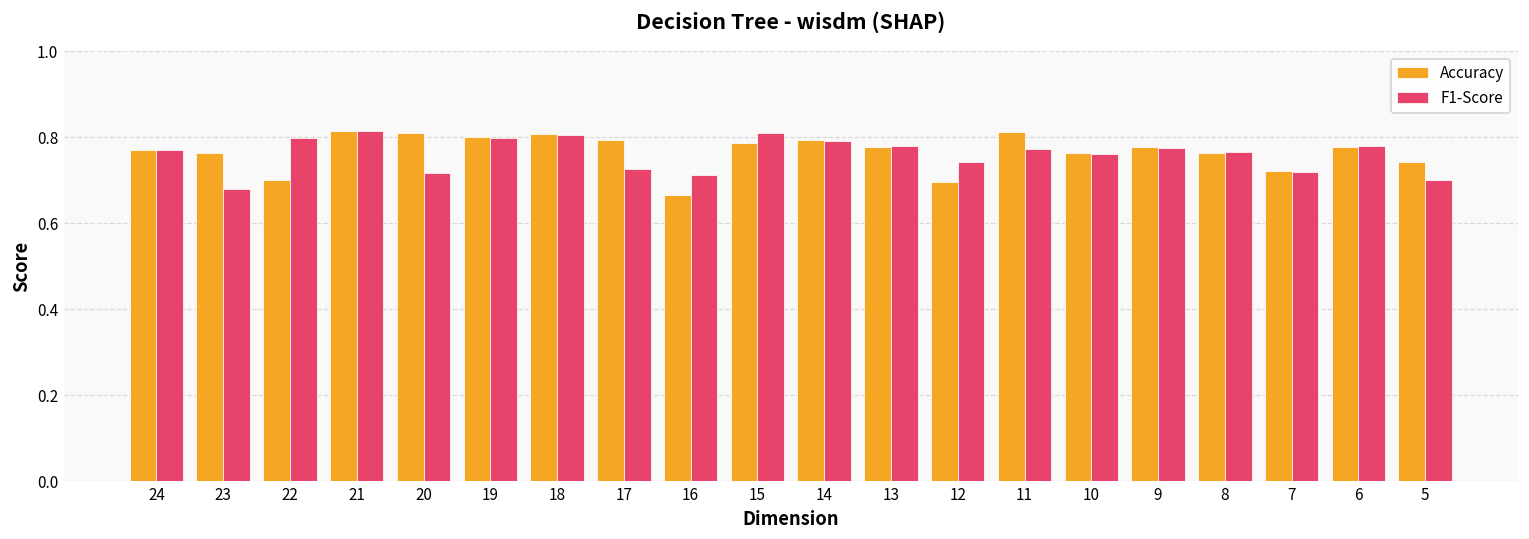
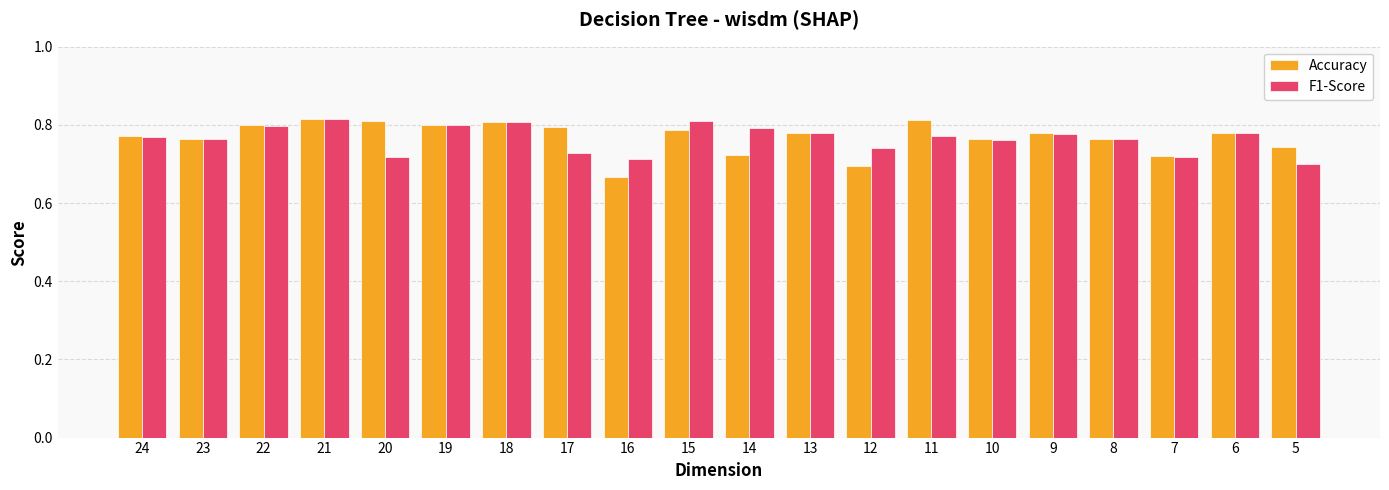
F1-Score, 23: 0.68 -> 0.76
Accuracy, 22: 0.7 -> 0.8
Accuracy, 14: 0.79 -> 0.72
